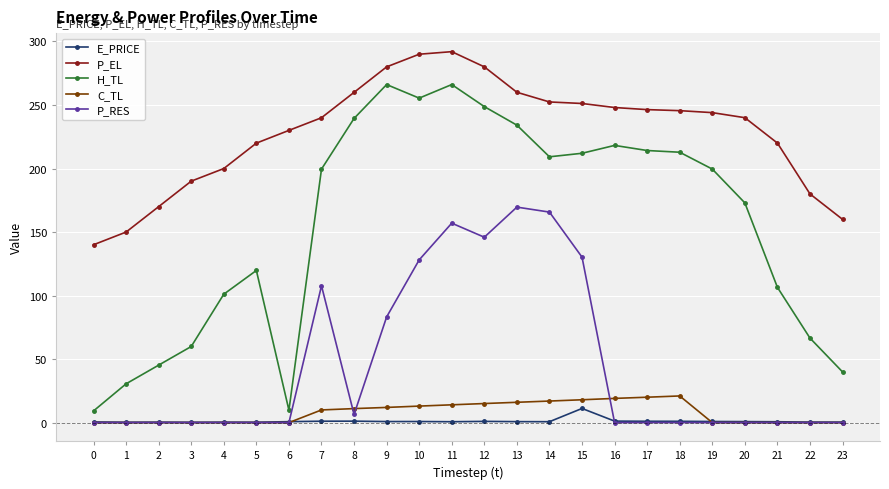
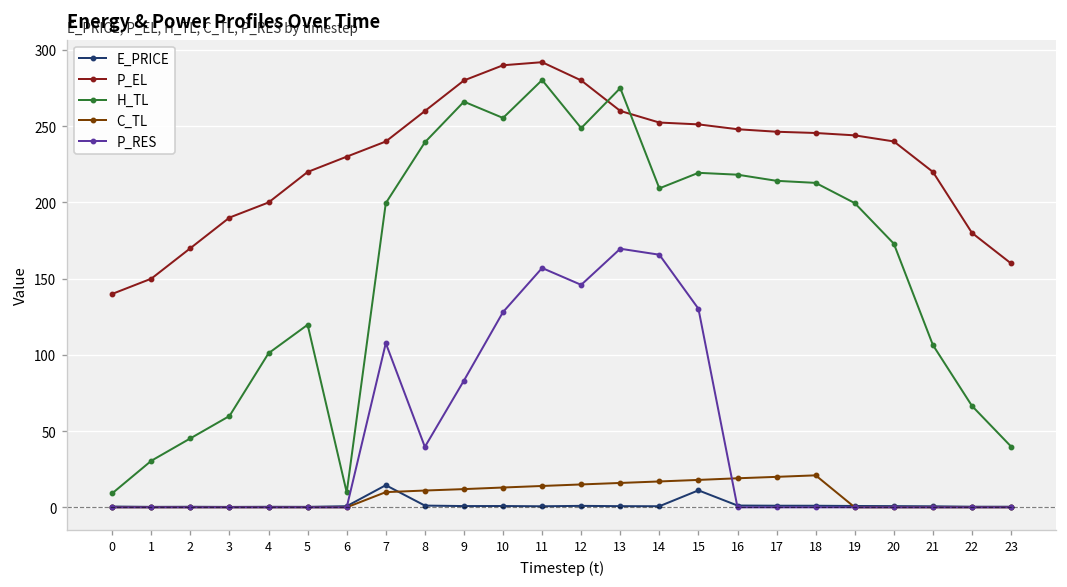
E_PRICE, 7: 1 -> 15
P_RES, 8: 6 -> 40
H_TL, 11: 266 -> 280
H_TL, 13: 234 -> 275
H_TL, 15: 212 -> 219
